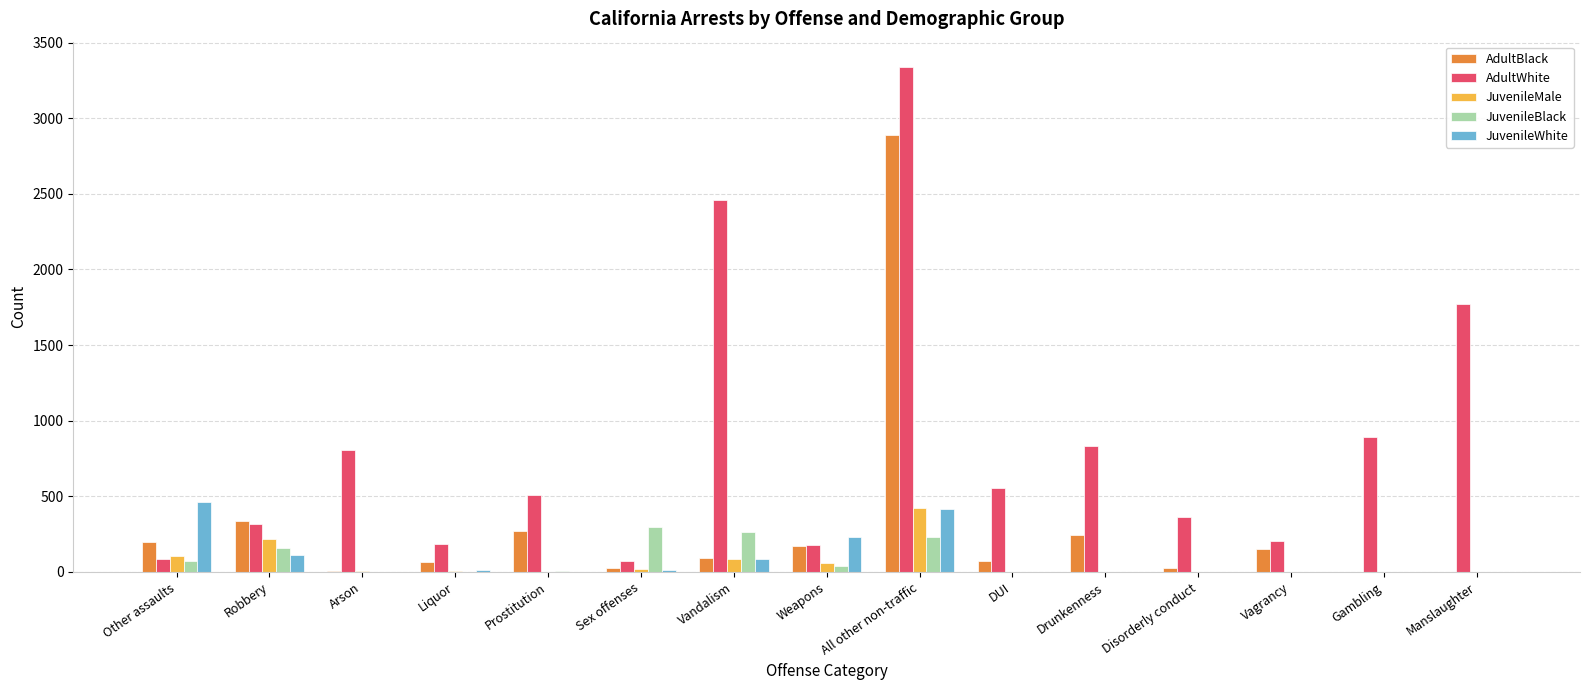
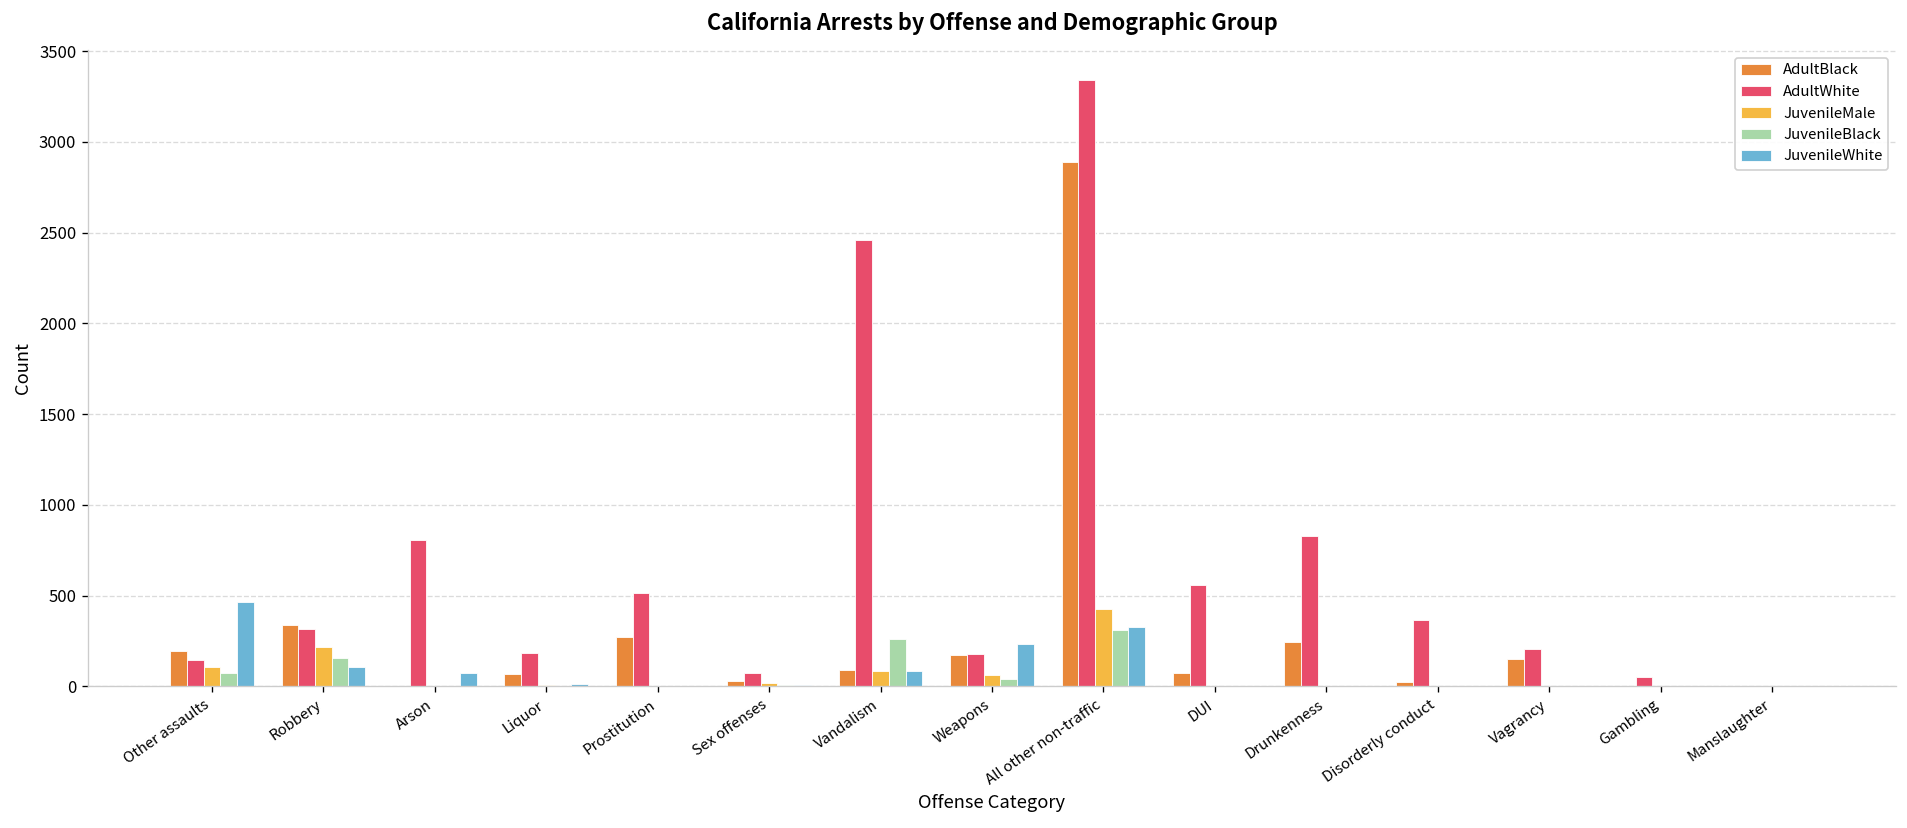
AdultWhite, Other assaults: 80 -> 140
JuvenileWhite, Arson: 0 -> 70
JuvenileBlack, Sex offenses: 300 -> 10
JuvenileBlack, All other non-traffic: 230 -> 310
JuvenileWhite, All other non-traffic: 420 -> 330
AdultWhite, Gambling: 890 -> 50
AdultWhite, Manslaughter: 1770 -> 0
